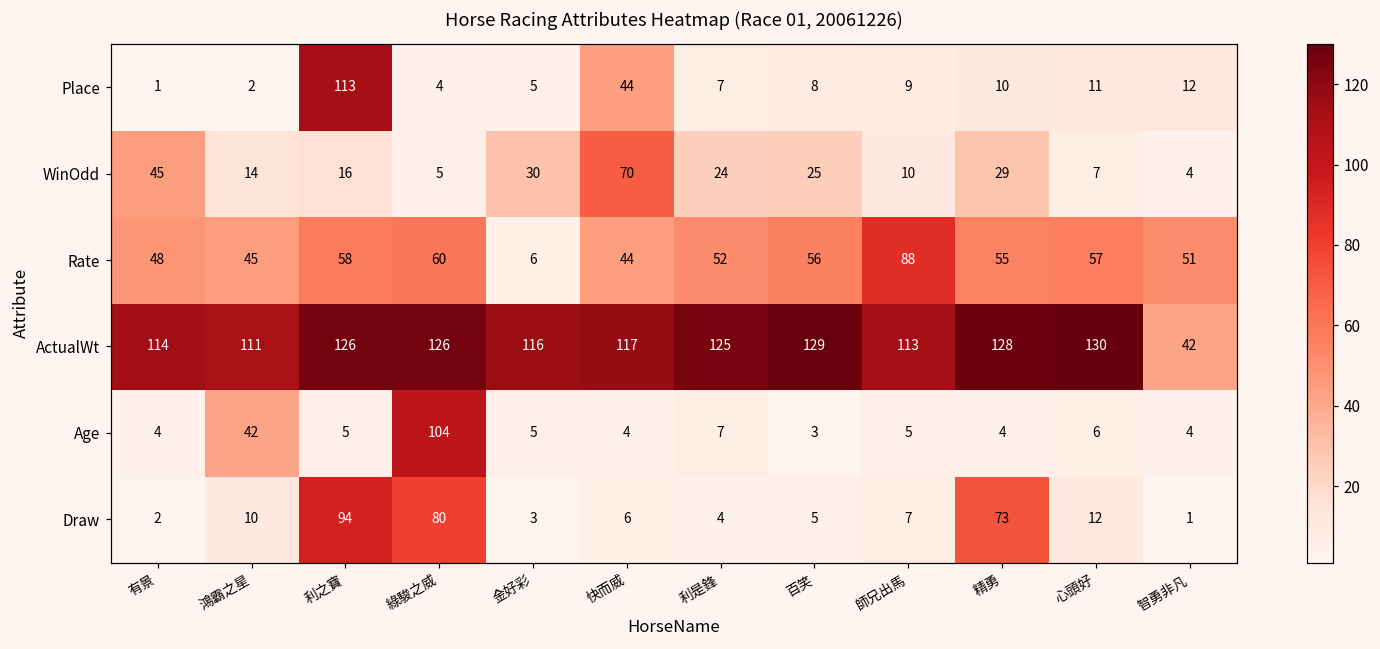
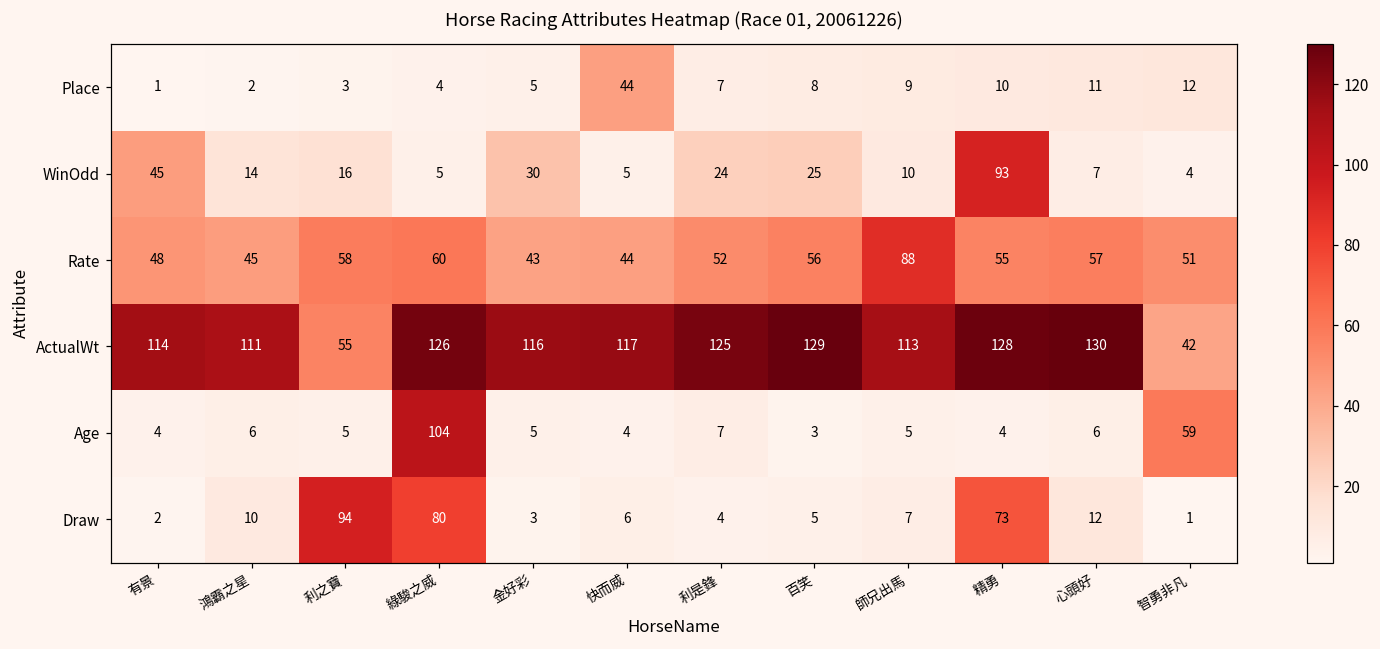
Place, 利之寶: 113 -> 3
WinOdd, 快而威: 70 -> 5
WinOdd, 精勇: 29 -> 93
Rate, 金好彩: 6 -> 43
ActualWt, 利之寶: 126 -> 55
Age, 鴻霸之星: 42 -> 6
Age, 智勇非凡: 4 -> 59
